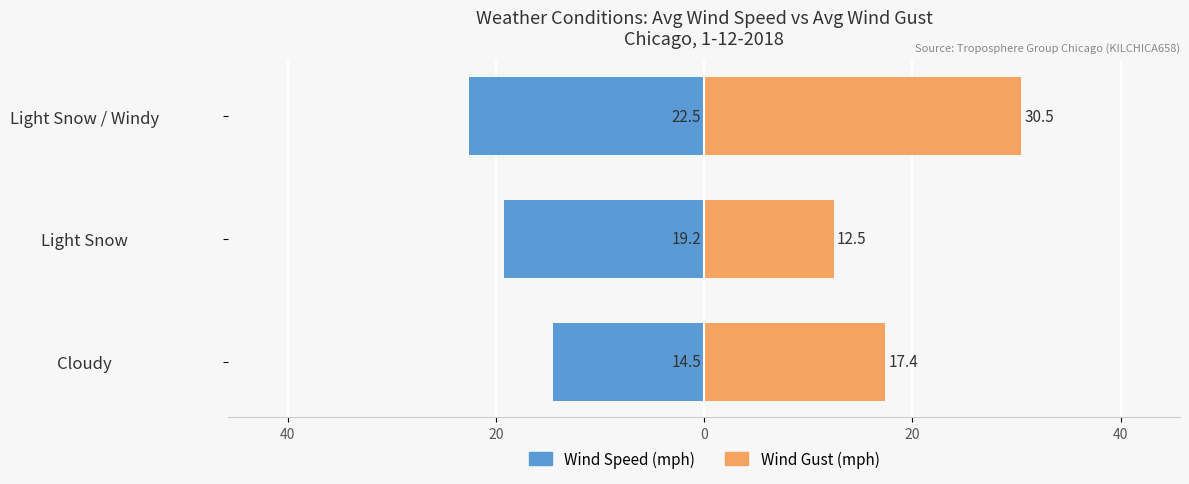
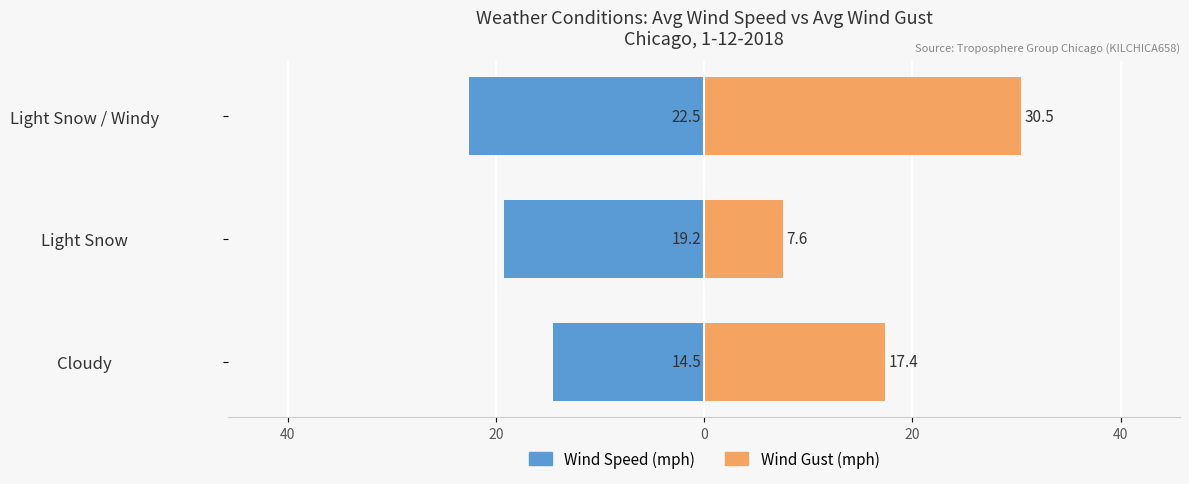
Wind Gust (mph), Light Snow: 12.5 -> 7.6
